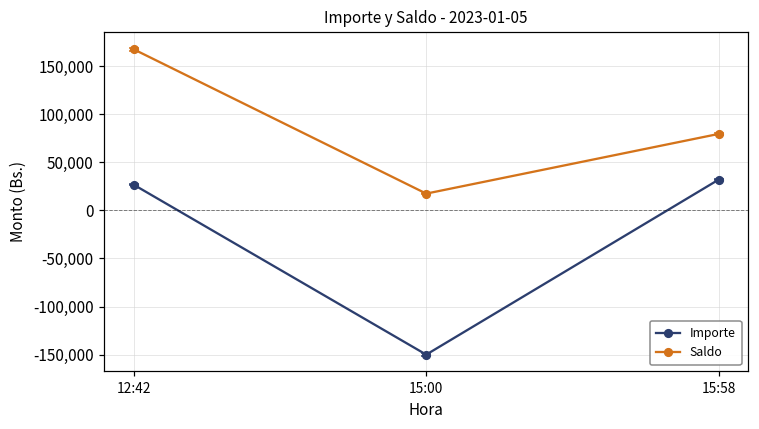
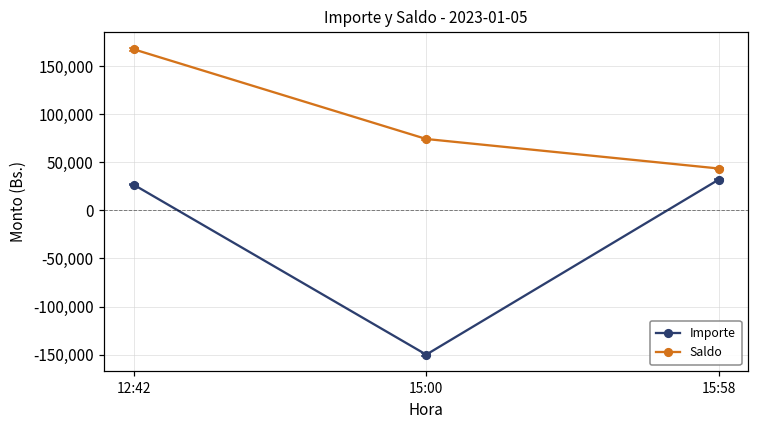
Saldo, 15:00: 20,000 -> 70,000
Saldo, 15:58: 80,000 -> 40,000
